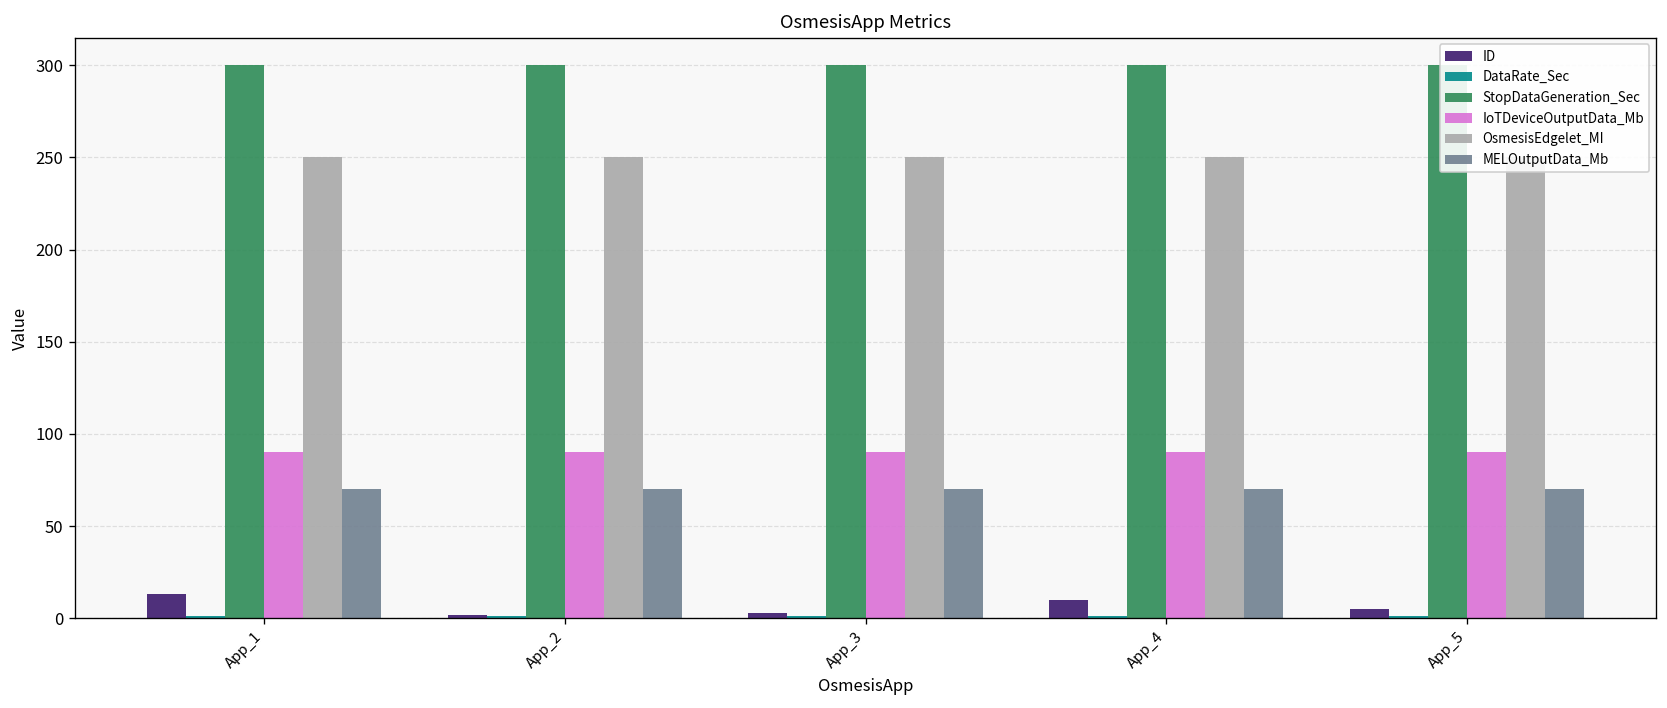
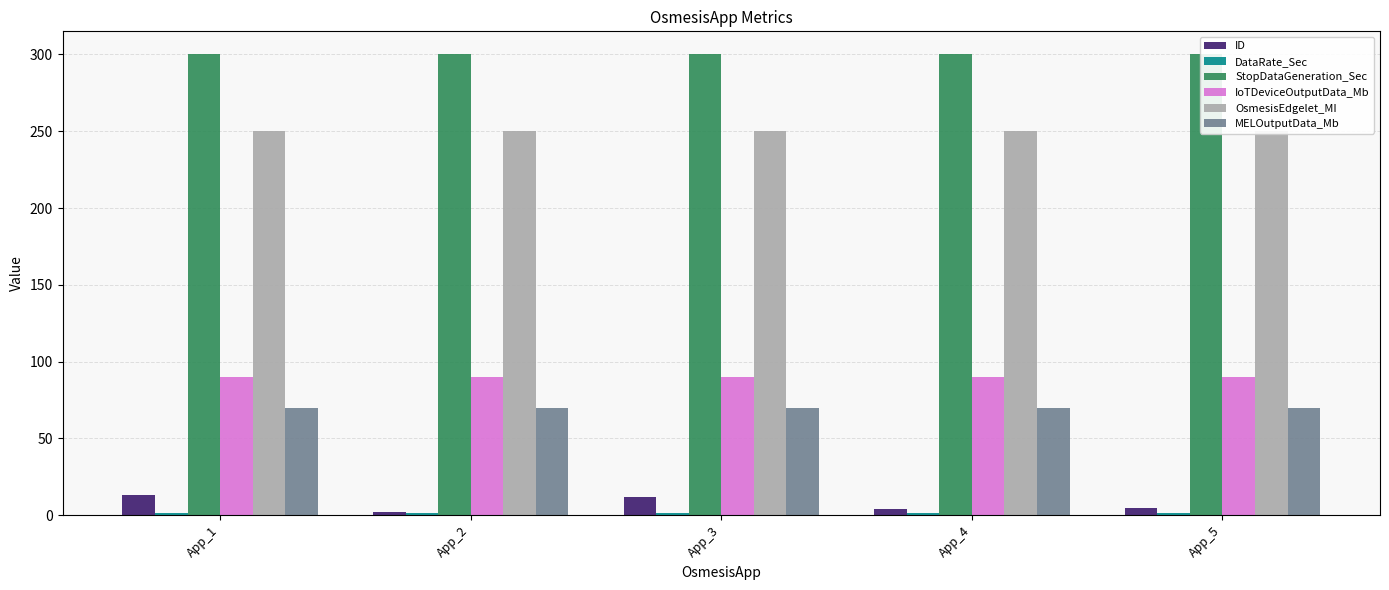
ID, App_3: 3 -> 12
ID, App_4: 10 -> 4
